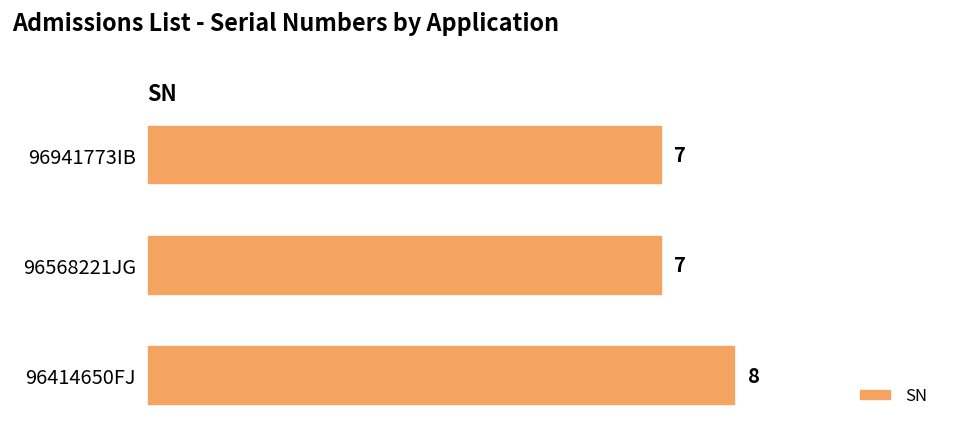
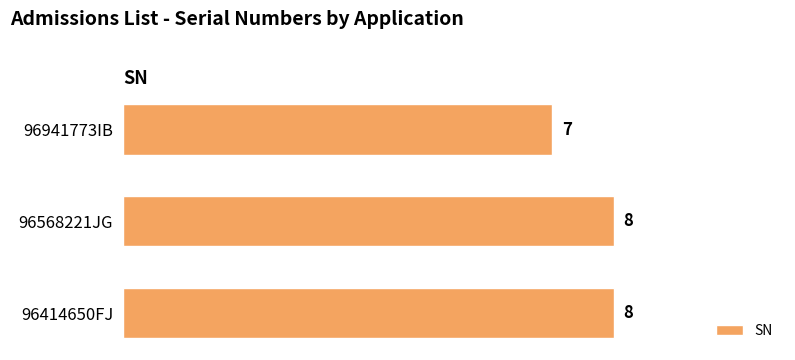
96568221JG: 7 -> 8
